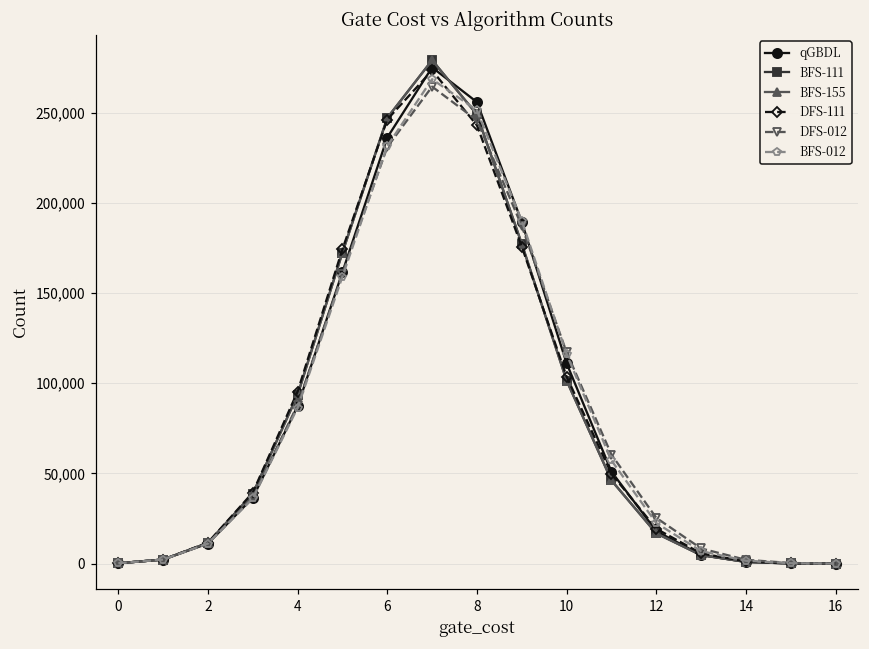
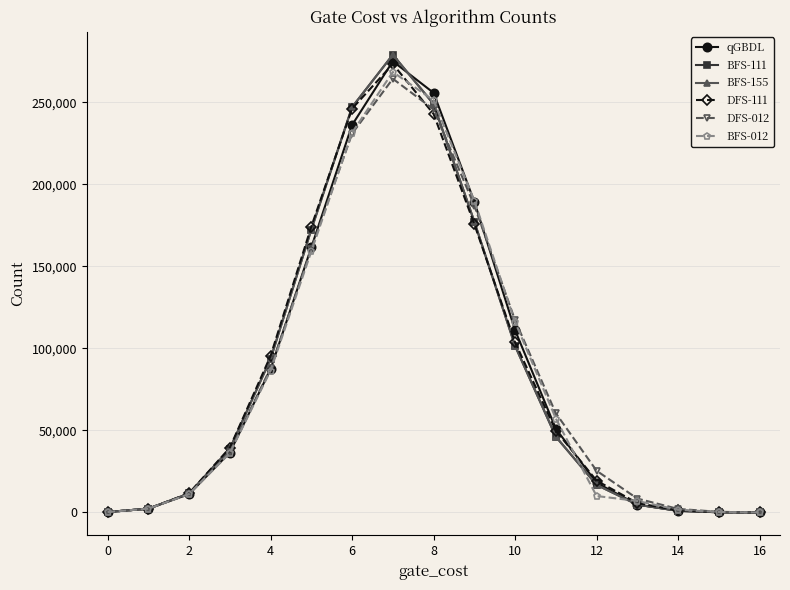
BFS-012, 12: 23,000 -> 10,000
